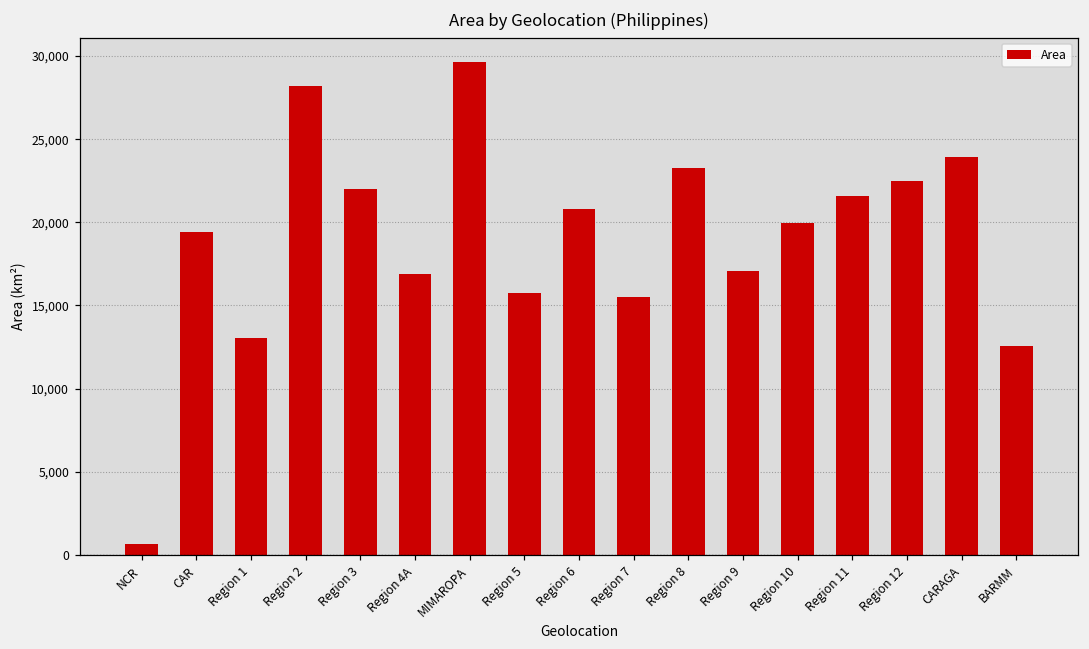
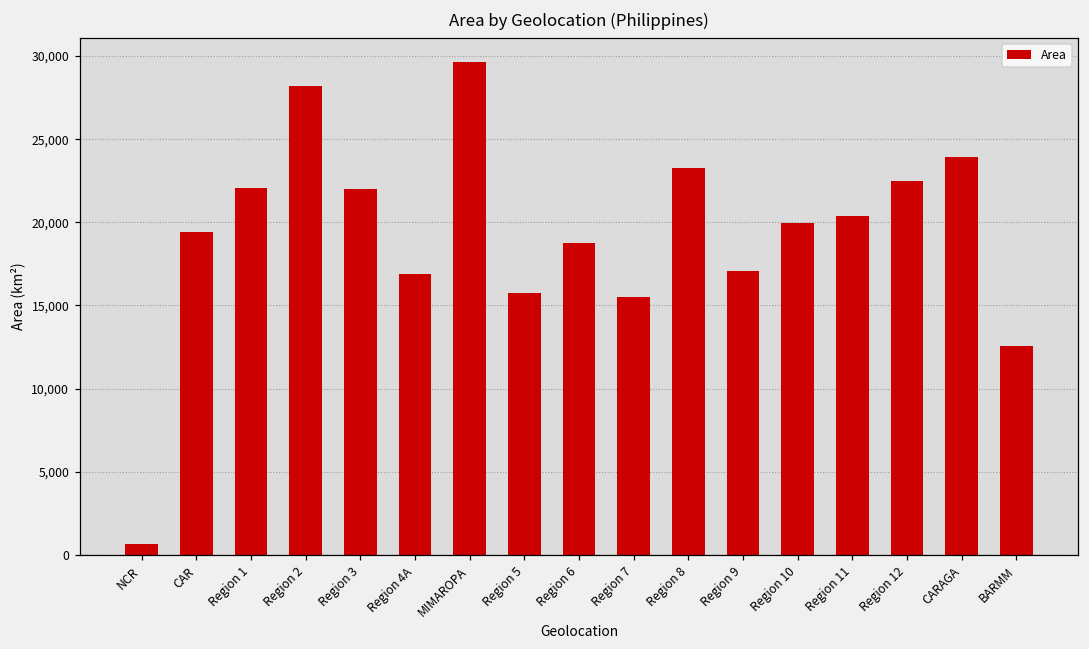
Region 1: 13,000 -> 22,100
Region 6: 20,800 -> 18,800
Region 11: 21,600 -> 20,400
